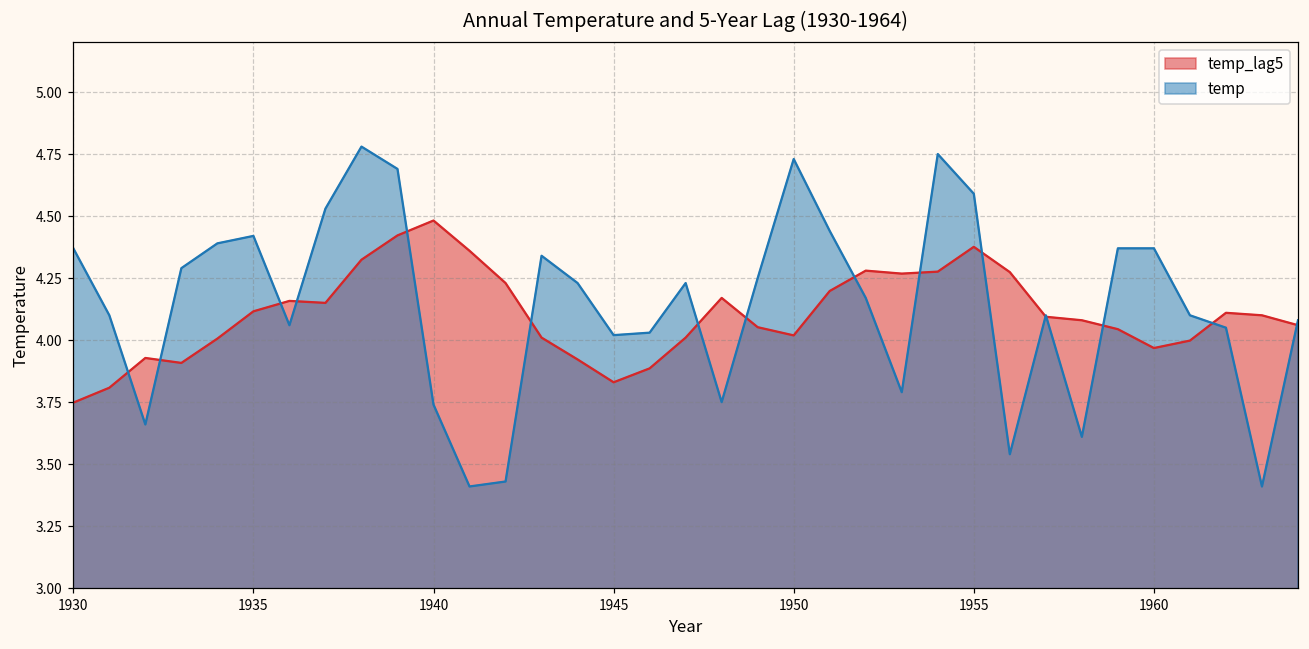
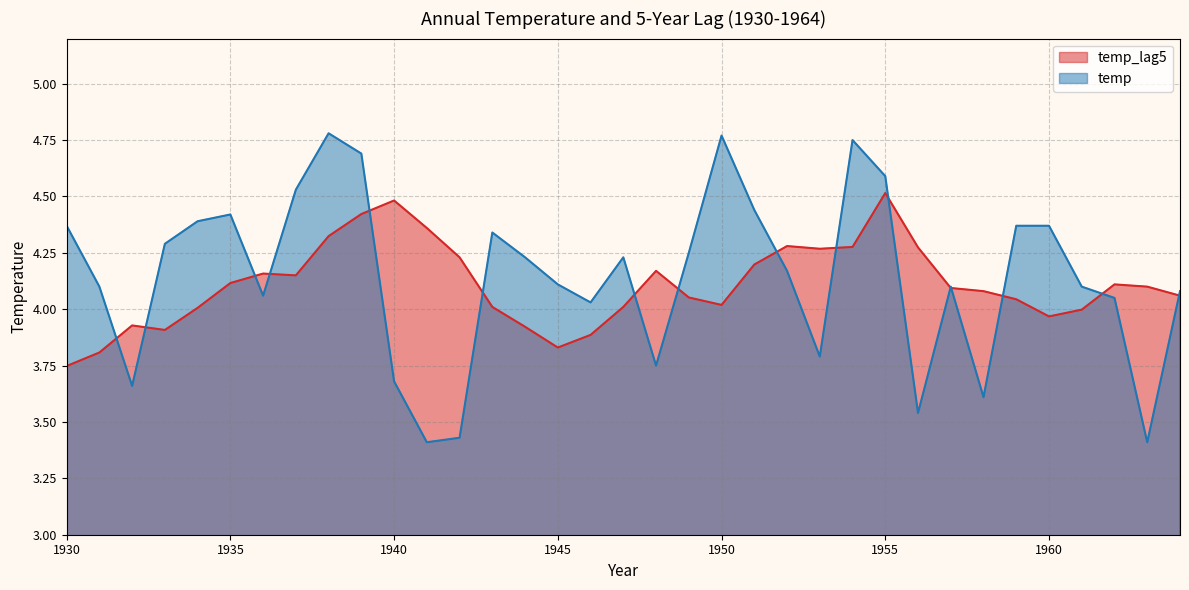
temp, 1940: 3.74 -> 3.68
temp, 1945: 4.02 -> 4.11
temp, 1950: 4.73 -> 4.77
temp_lag5, 1955: 4.38 -> 4.52
